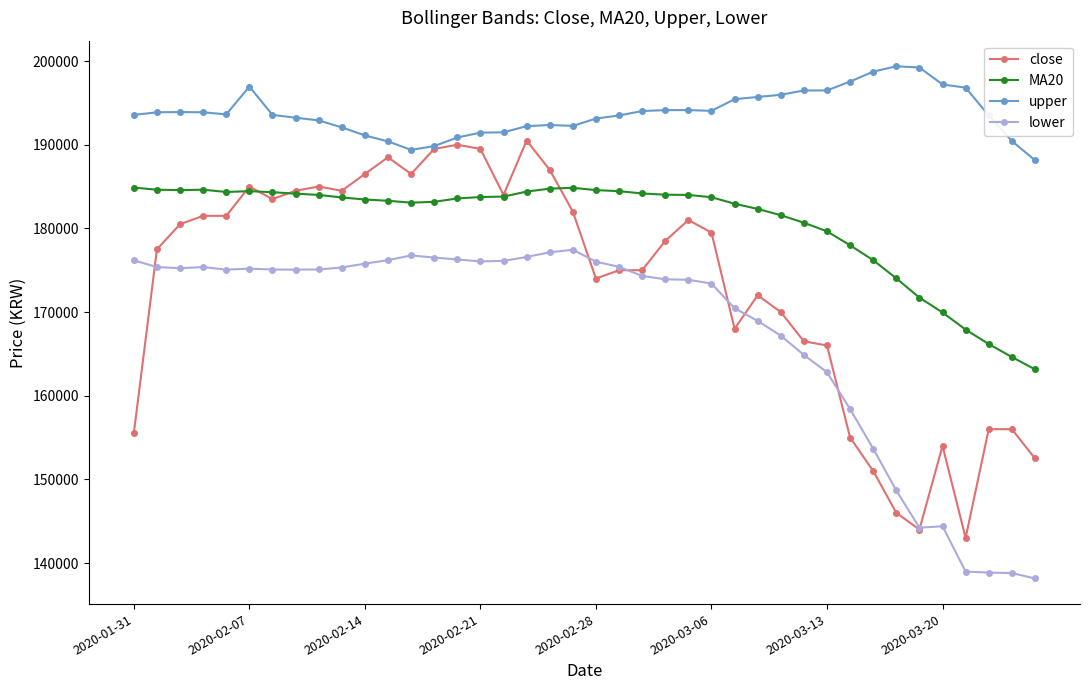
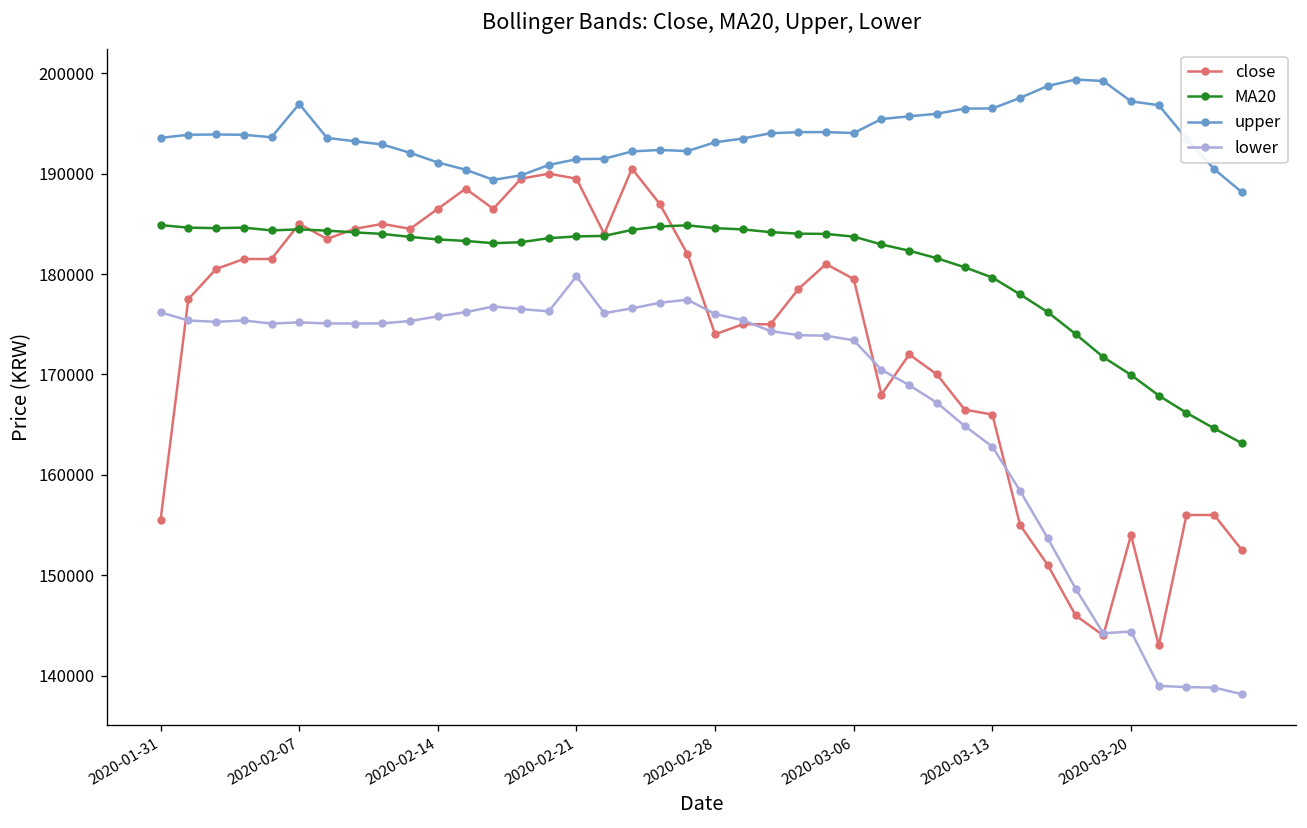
lower, 2020-02-21: 176000 -> 180000
